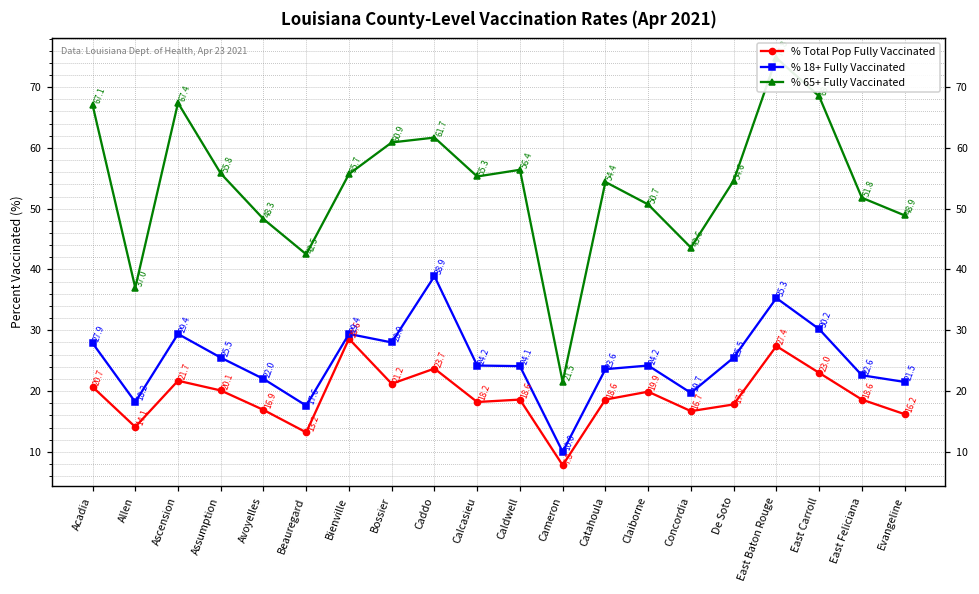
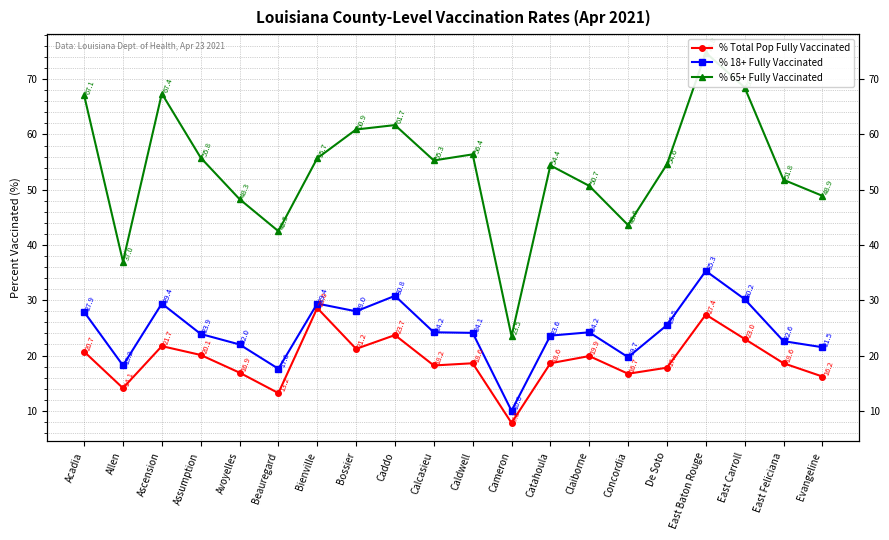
% 18+ Fully Vaccinated, Assumption: 25.5 -> 23.9
% 18+ Fully Vaccinated, Caddo: 38.9 -> 30.8
% 65+ Fully Vaccinated, Cameron: 21.5 -> 23.5
